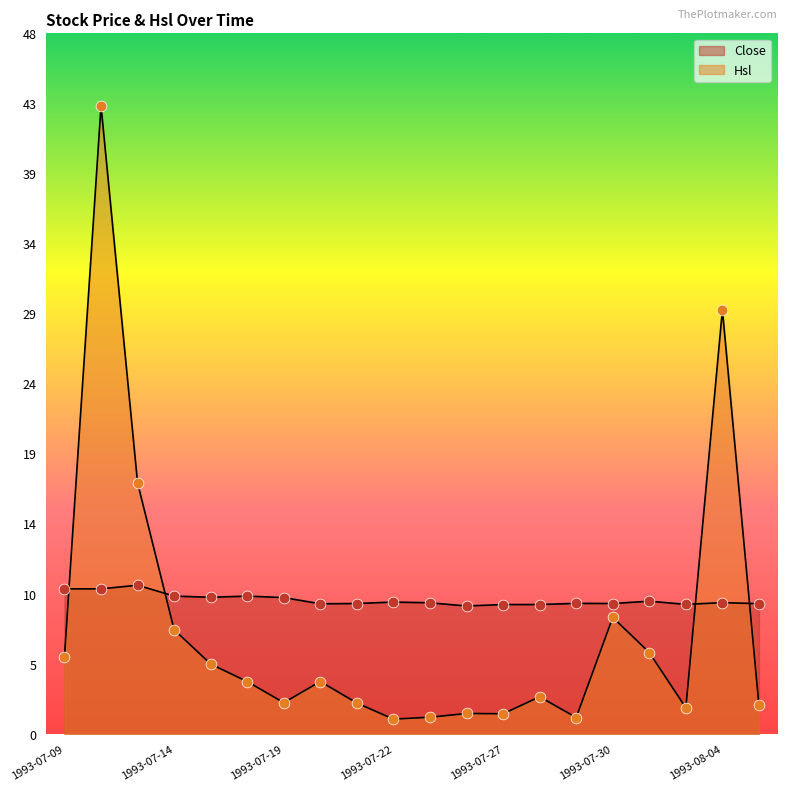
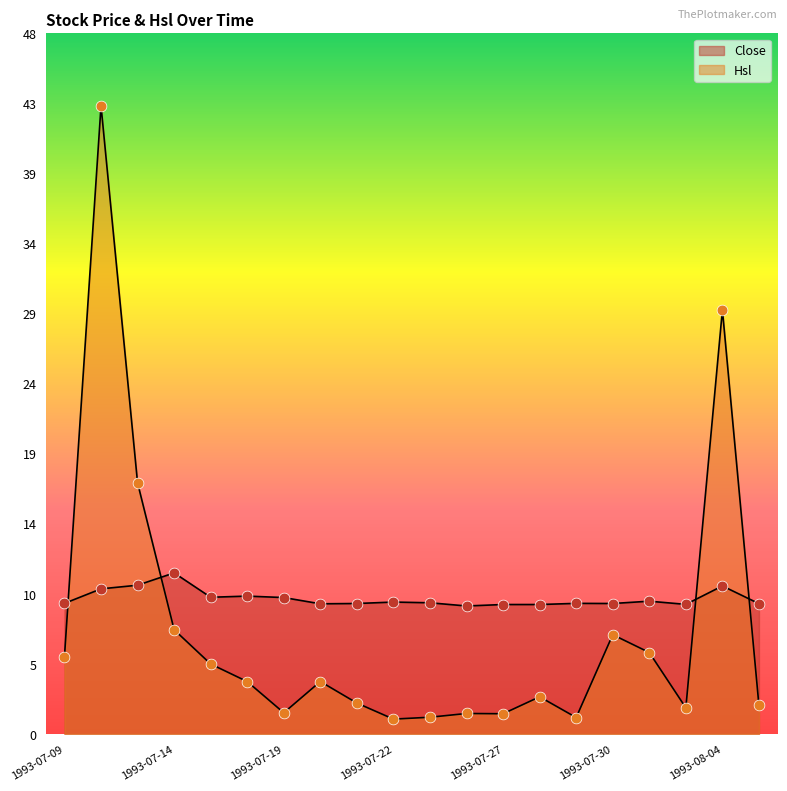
Close, 1993-07-09: 10 -> 9
Close, 1993-07-14: 9.5 -> 11.1
Hsl, 1993-07-19: 2.2 -> 1.5
Hsl, 1993-07-30: 8.0 -> 6.8
Close, 1993-08-04: 9.1 -> 10.2
